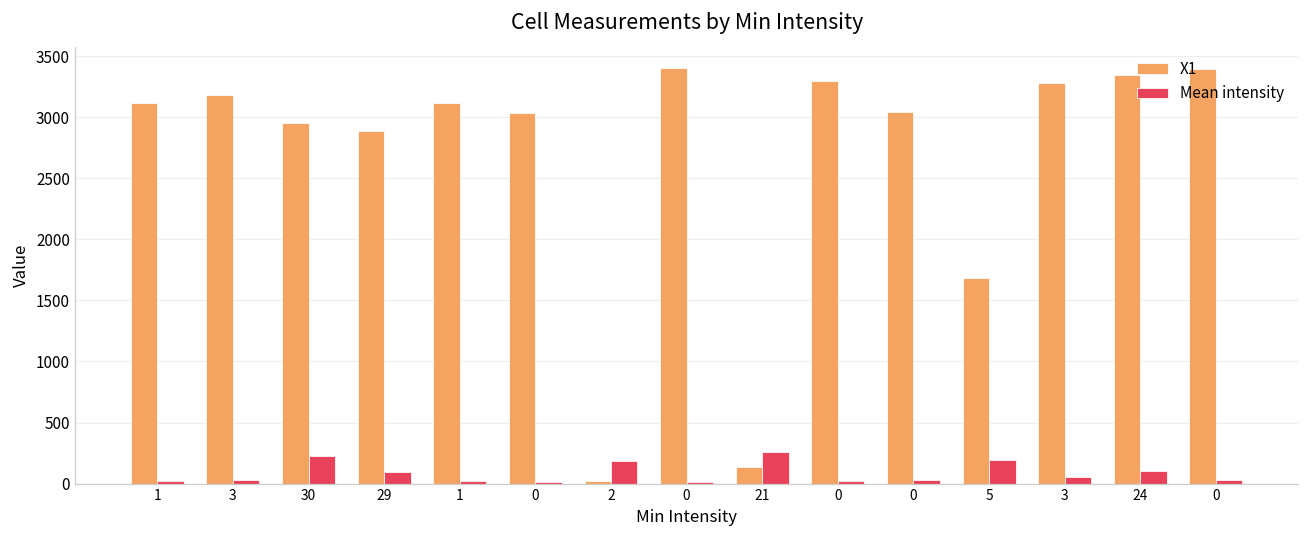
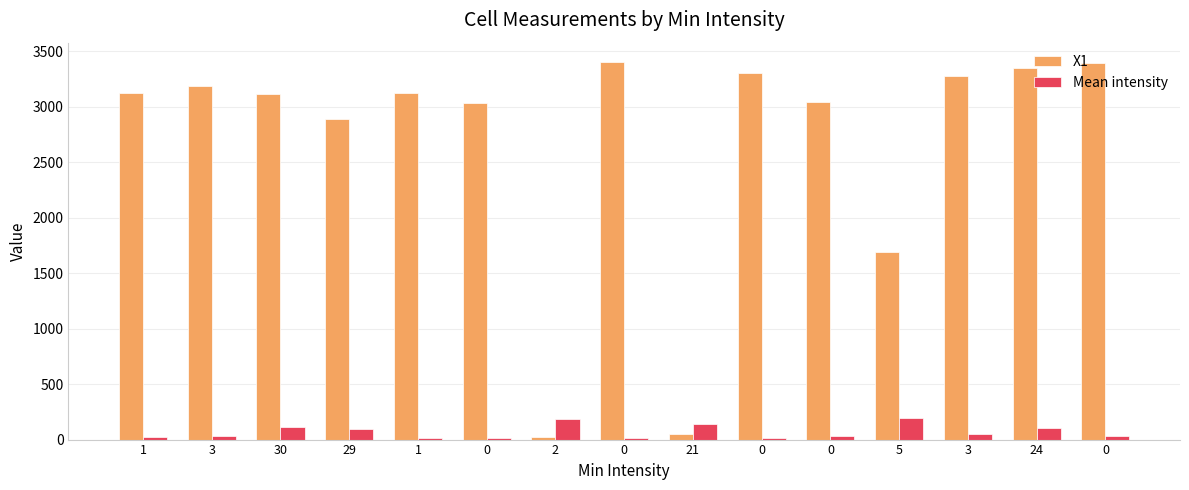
X1, 30: 2950 -> 3110
Mean intensity, 30: 230 -> 110
X1, 21: 140 -> 50
Mean intensity, 21: 260 -> 140
